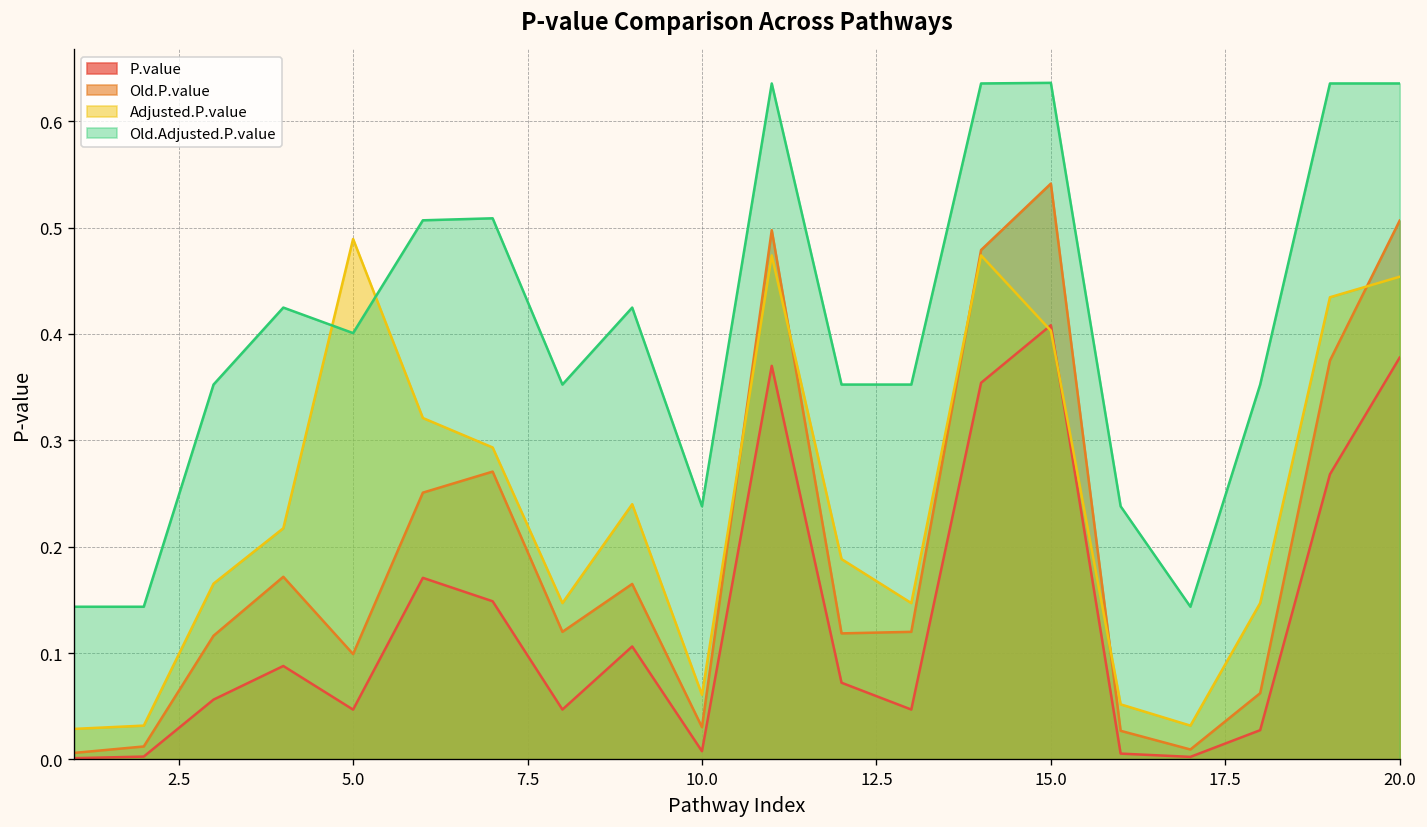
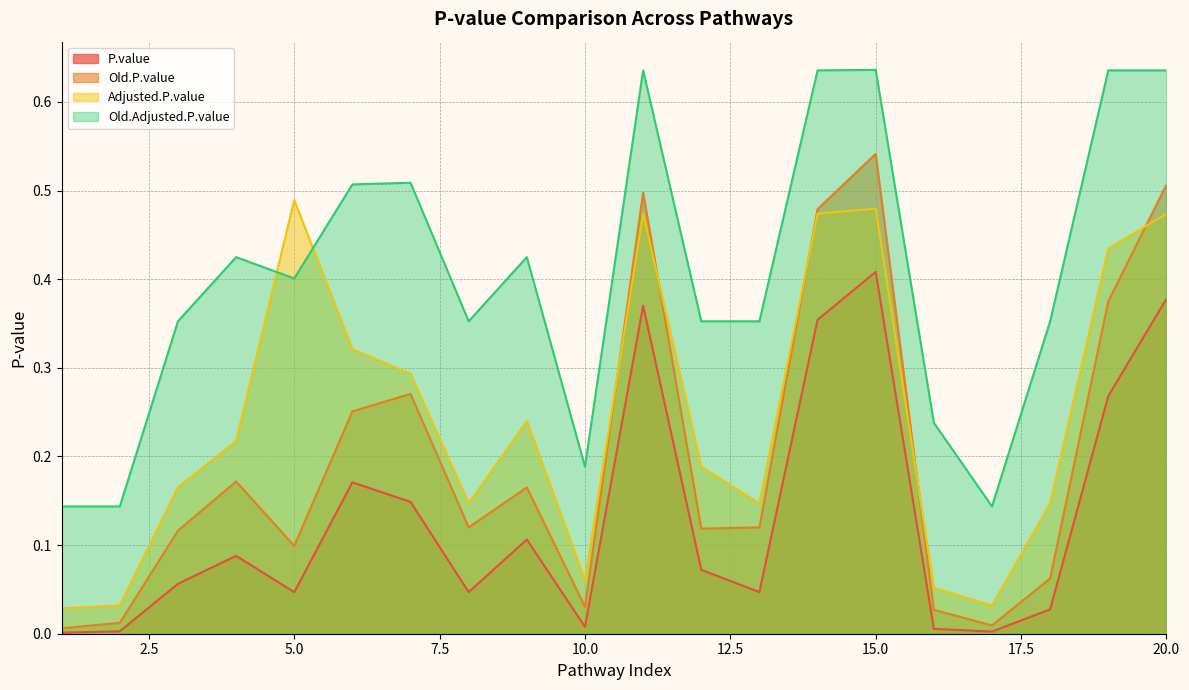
Old.Adjusted.P.value, 10.0: 0.24 -> 0.19
Adjusted.P.value, 15.0: 0.40 -> 0.48
Adjusted.P.value, 20.0: 0.45 -> 0.47
